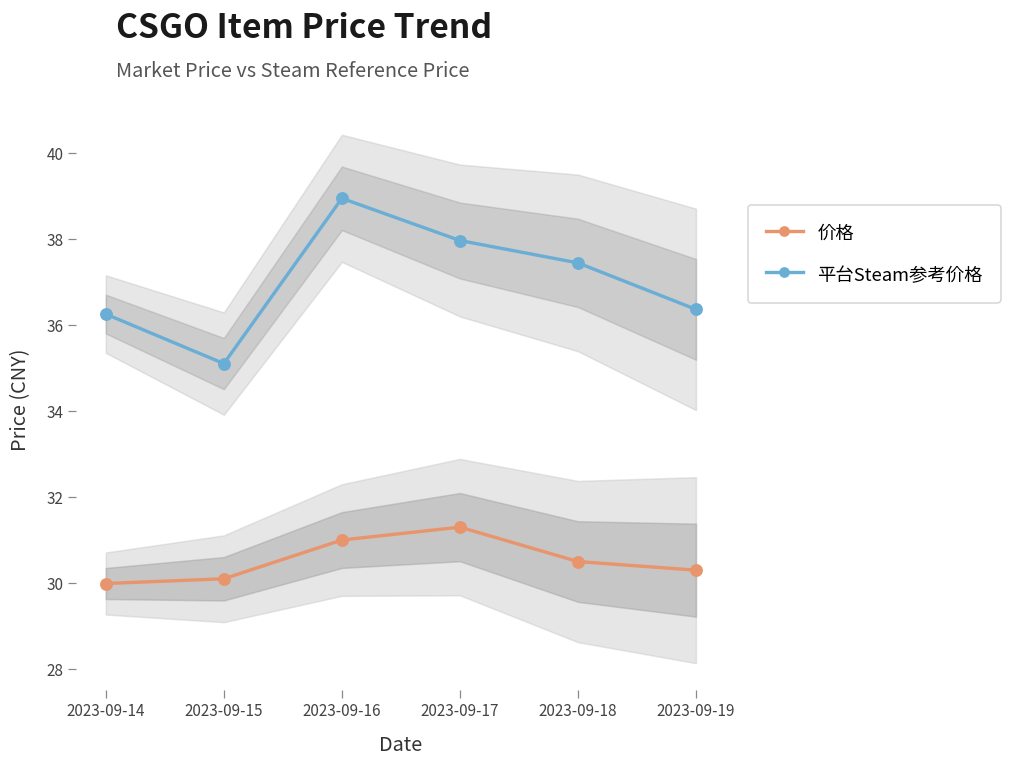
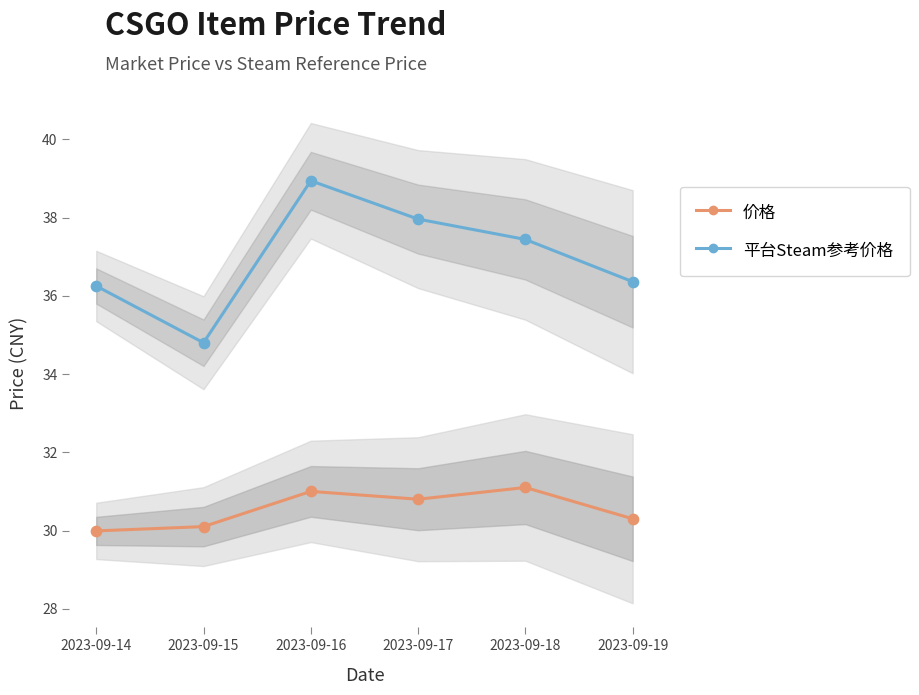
平台Steam参考价格, 2023-09-15: 35.1 -> 34.8
价格, 2023-09-17: 31.3 -> 30.8
价格, 2023-09-18: 30.5 -> 31.1
